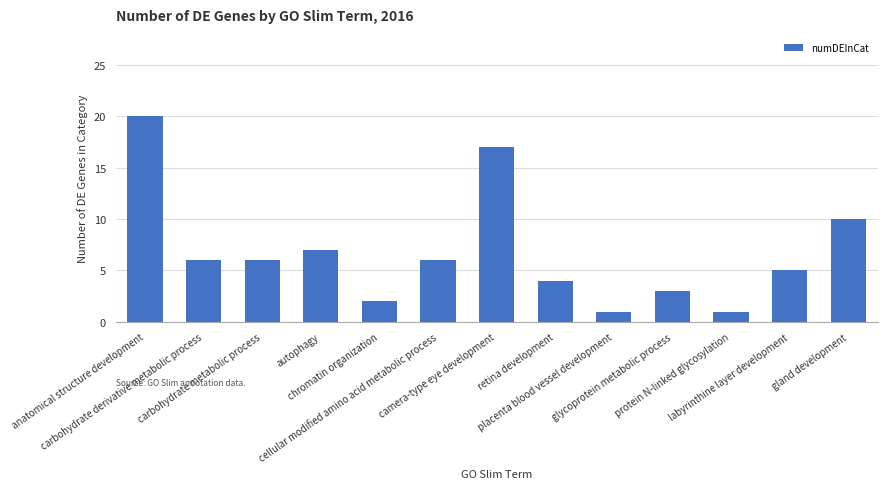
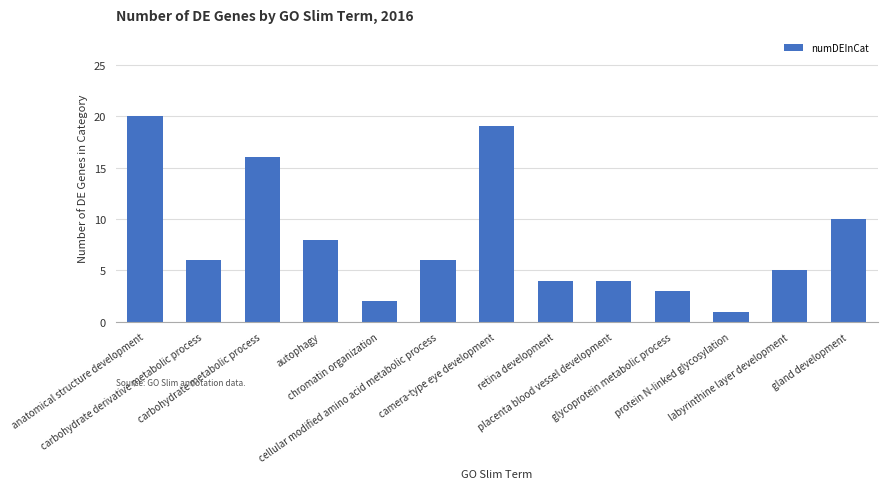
carbohydrate metabolic process: 6 -> 16
autophagy: 7 -> 8
camera-type eye development: 17 -> 19
placenta blood vessel development: 1 -> 4
